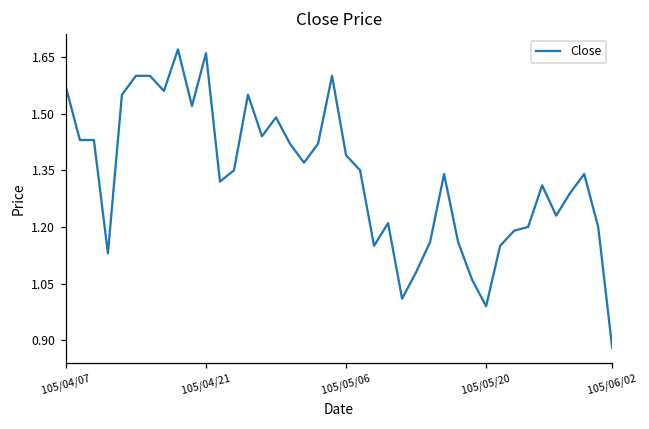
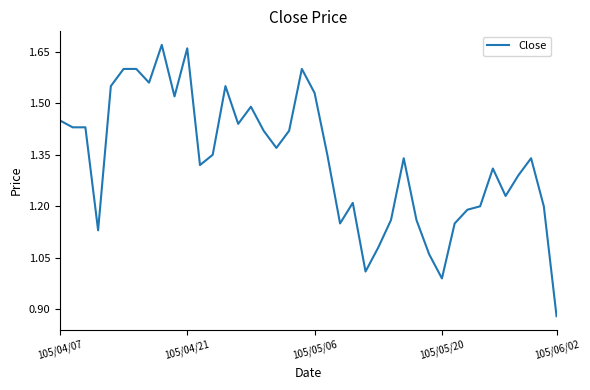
105/04/07: 1.57 -> 1.45
105/05/06: 1.39 -> 1.53
